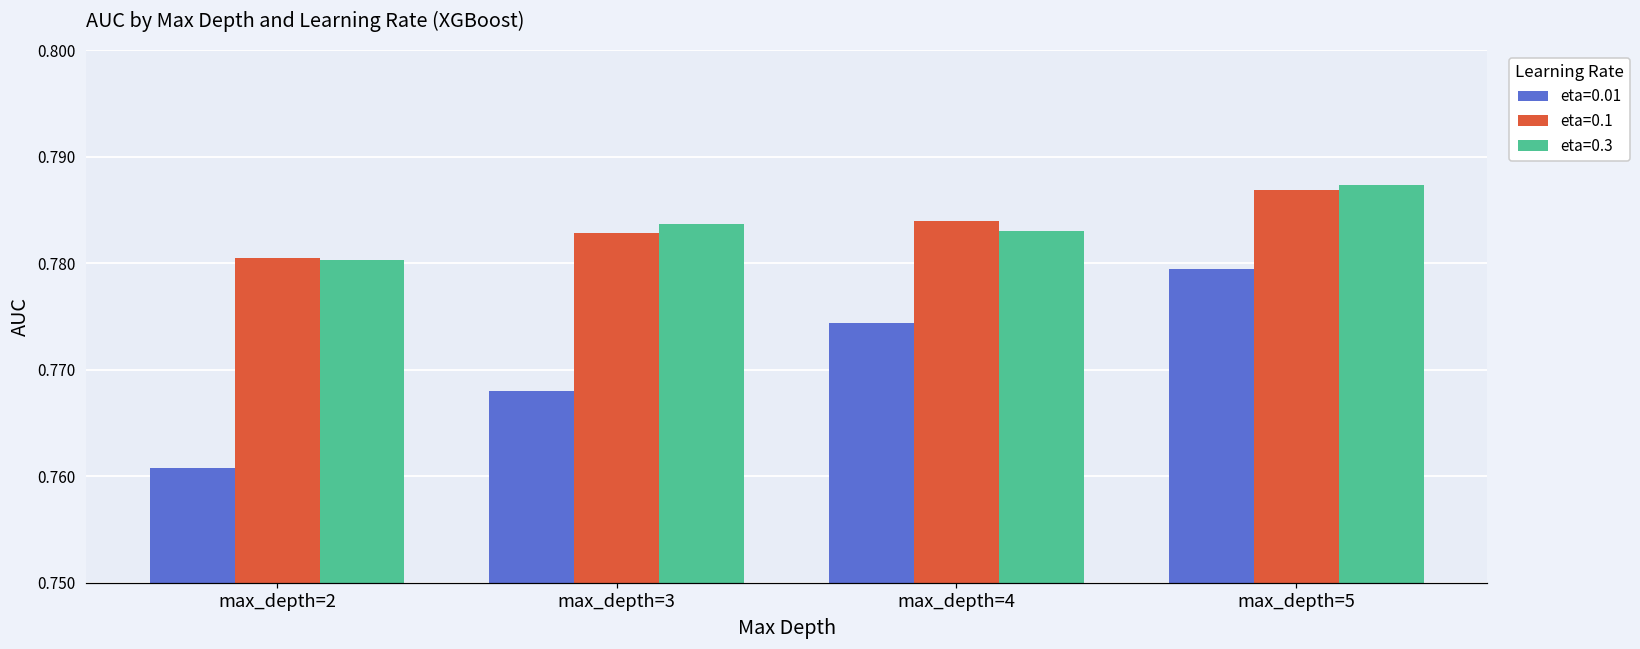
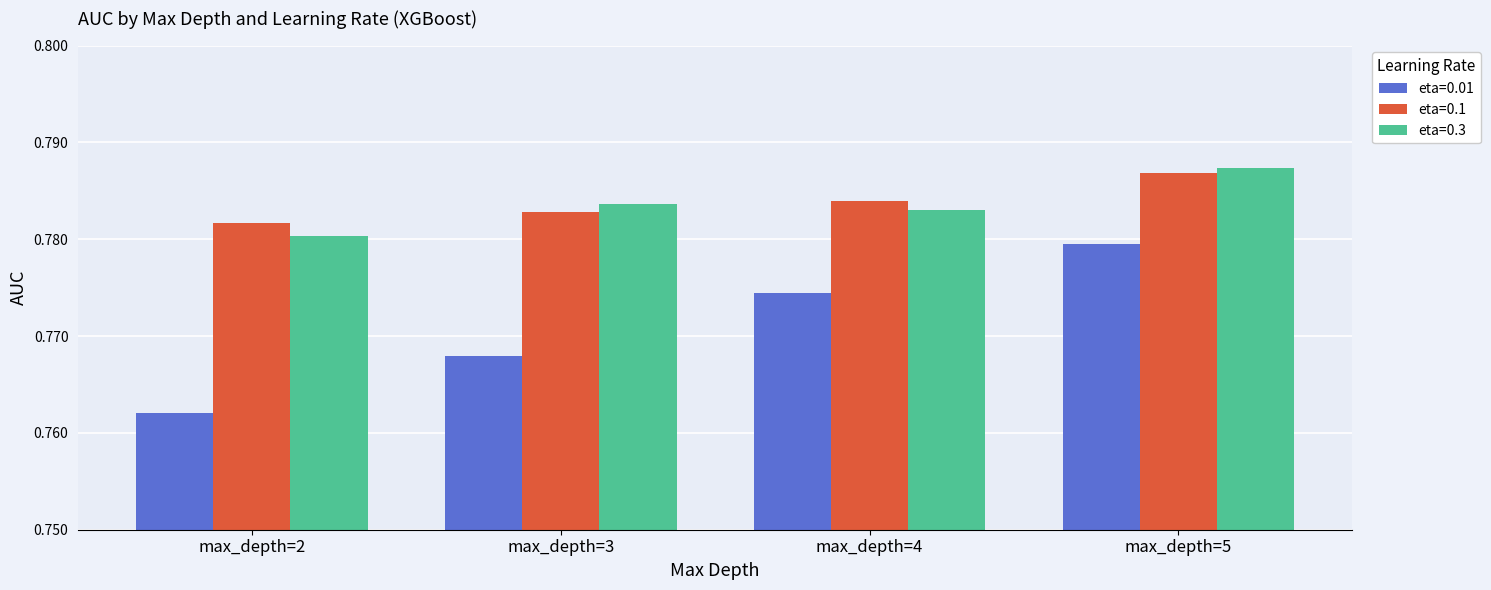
eta=0.01, max_depth=2: 0.761 -> 0.762
eta=0.1, max_depth=2: 0.780 -> 0.782
